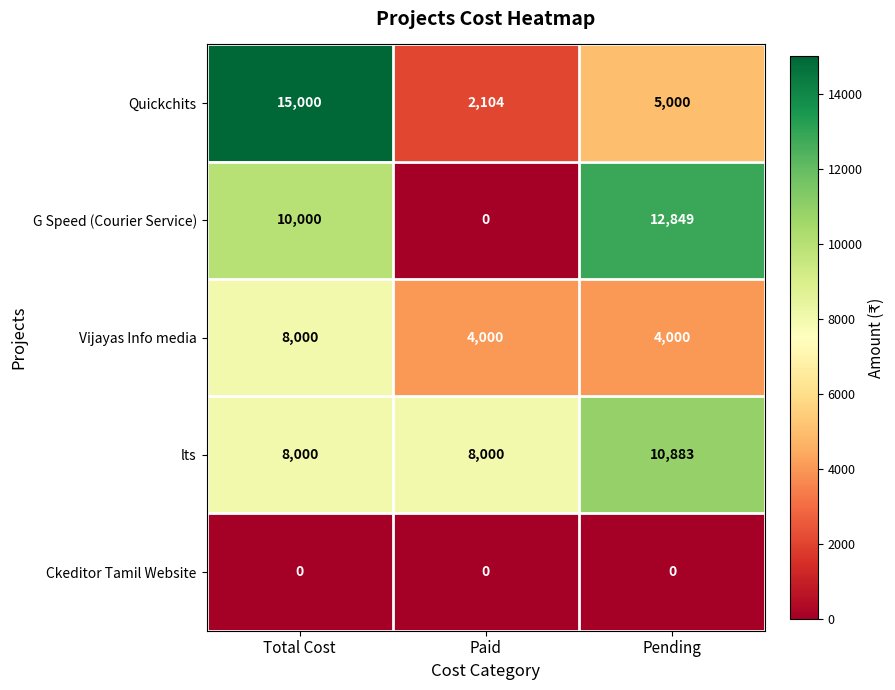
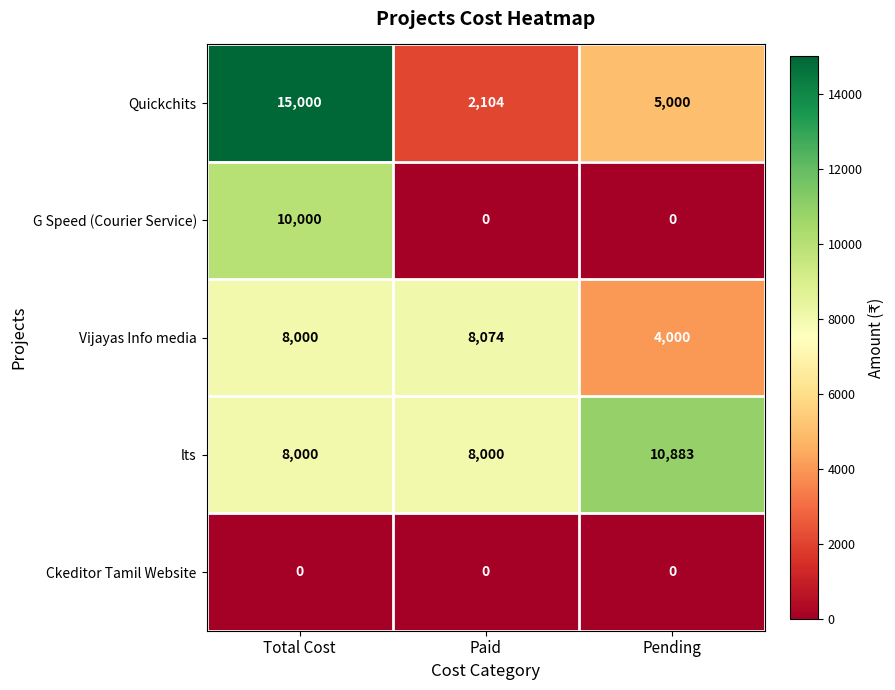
G Speed (Courier Service), Pending: 12,849 -> 0
Vijayas Info media, Paid: 4,000 -> 8,074
